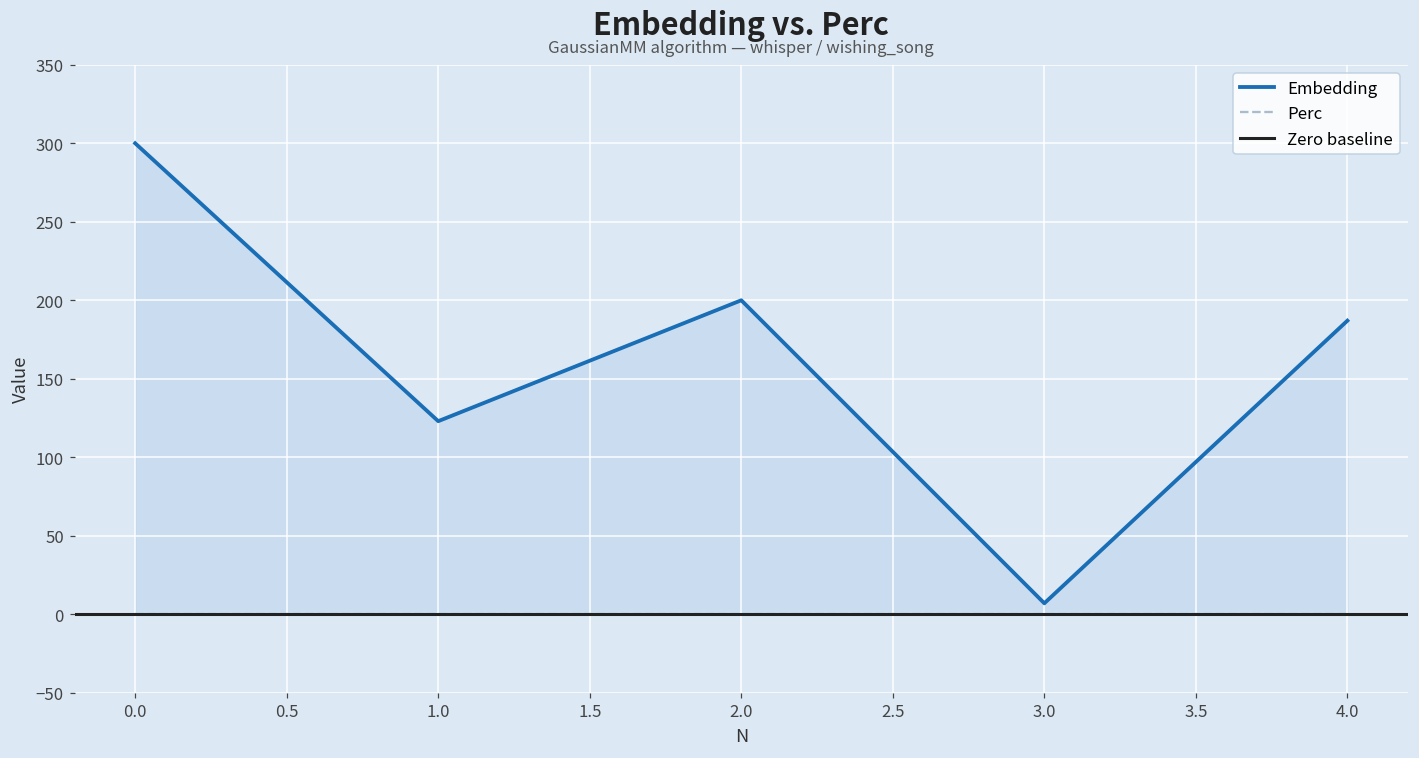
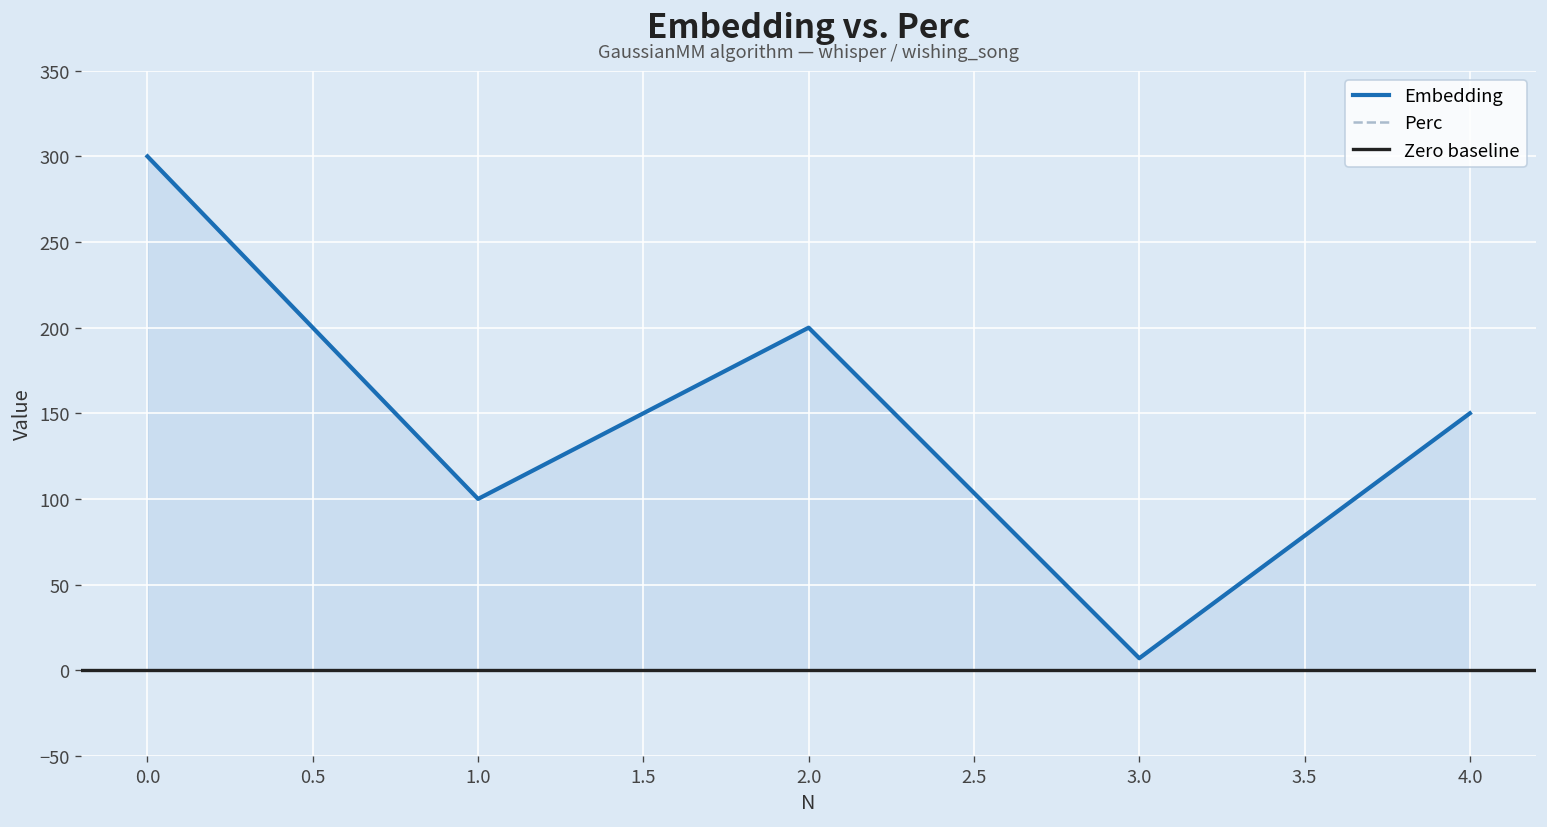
Embedding, 1.0: 123 -> 100
Embedding, 4.0: 187 -> 150
